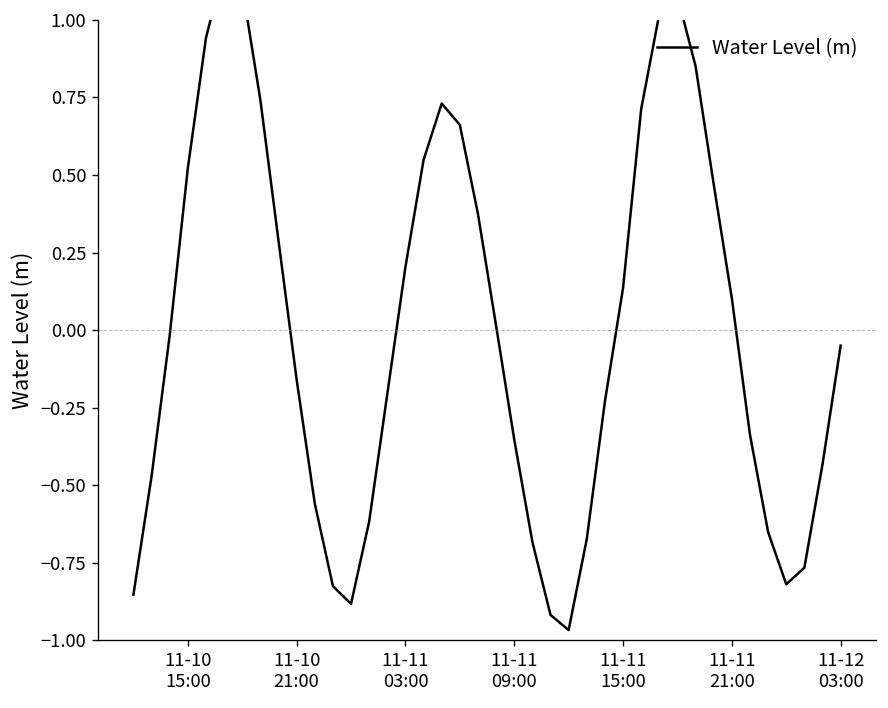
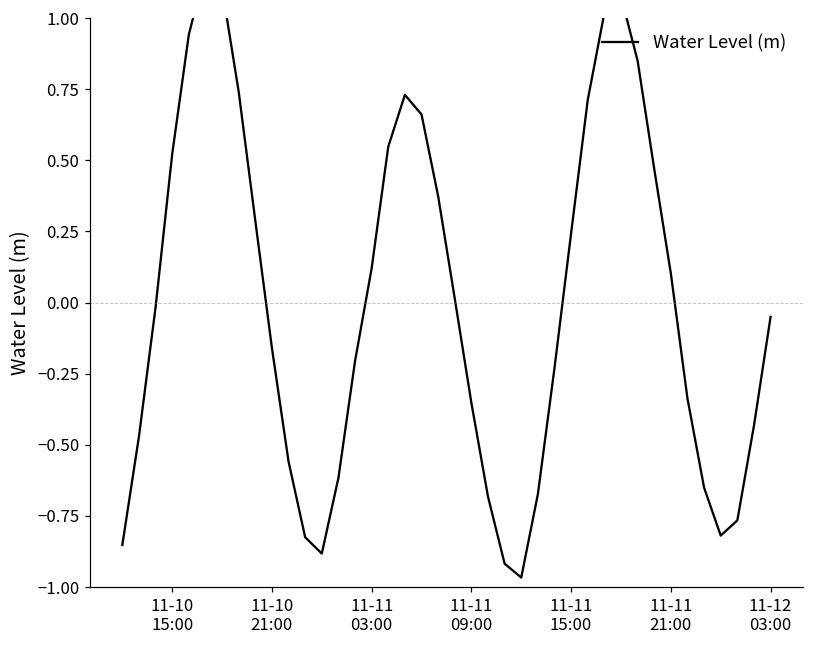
11-11 03:00: 0.20 -> 0.12
11-11 15:00: 0.14 -> 0.24
